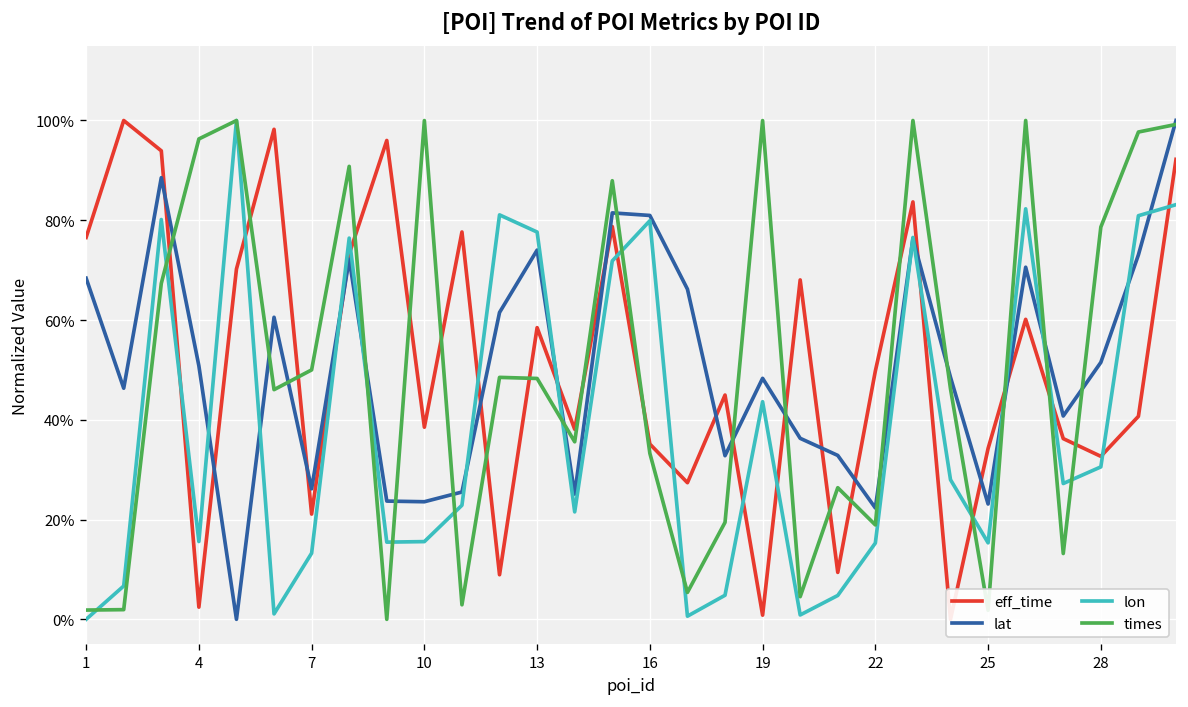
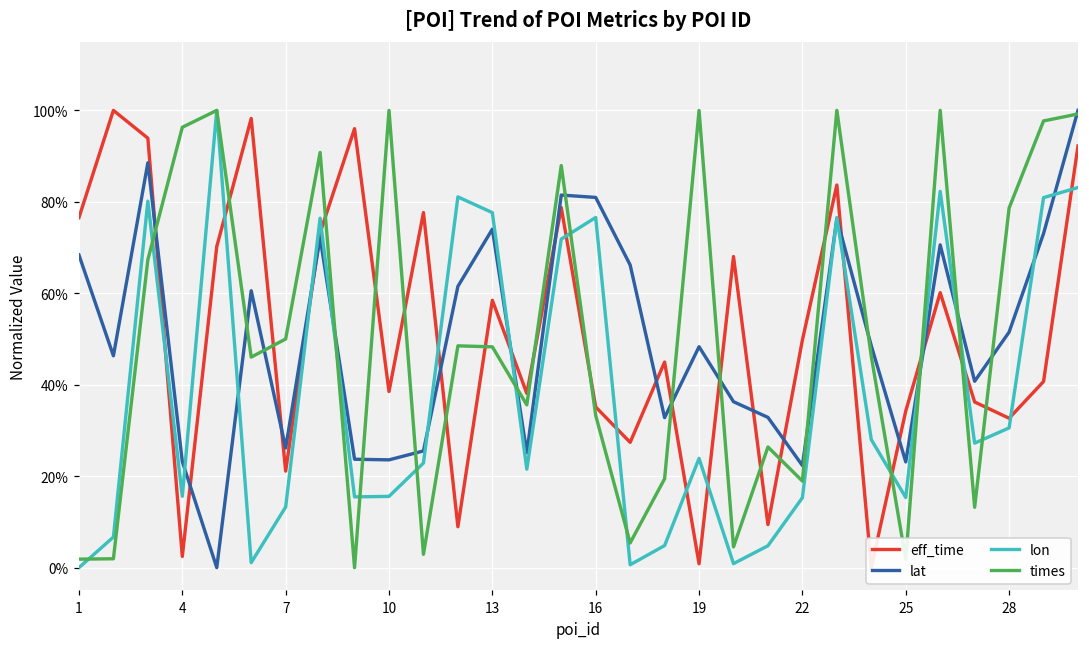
lat, 4: 51% -> 23%
lon, 16: 80% -> 77%
lon, 19: 44% -> 24%
